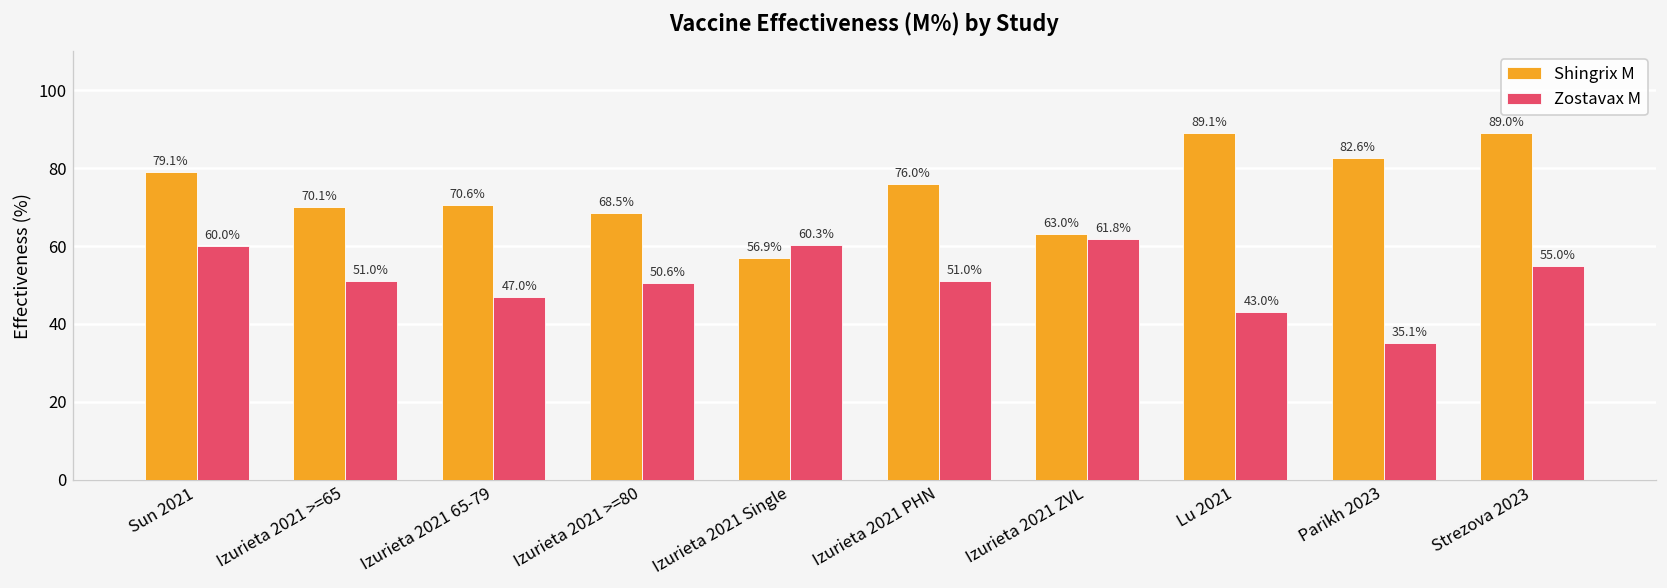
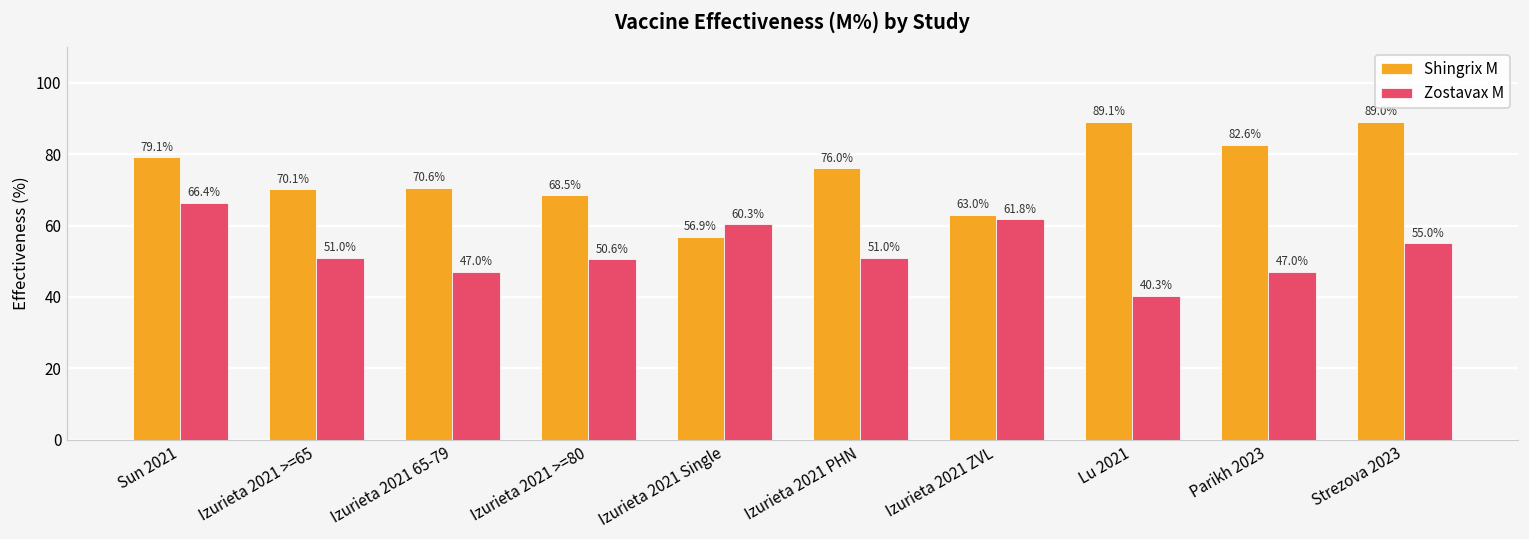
Zostavax M, Sun 2021: 60.0% -> 66.4%
Zostavax M, Lu 2021: 43.0% -> 40.3%
Zostavax M, Parikh 2023: 35.1% -> 47.0%
